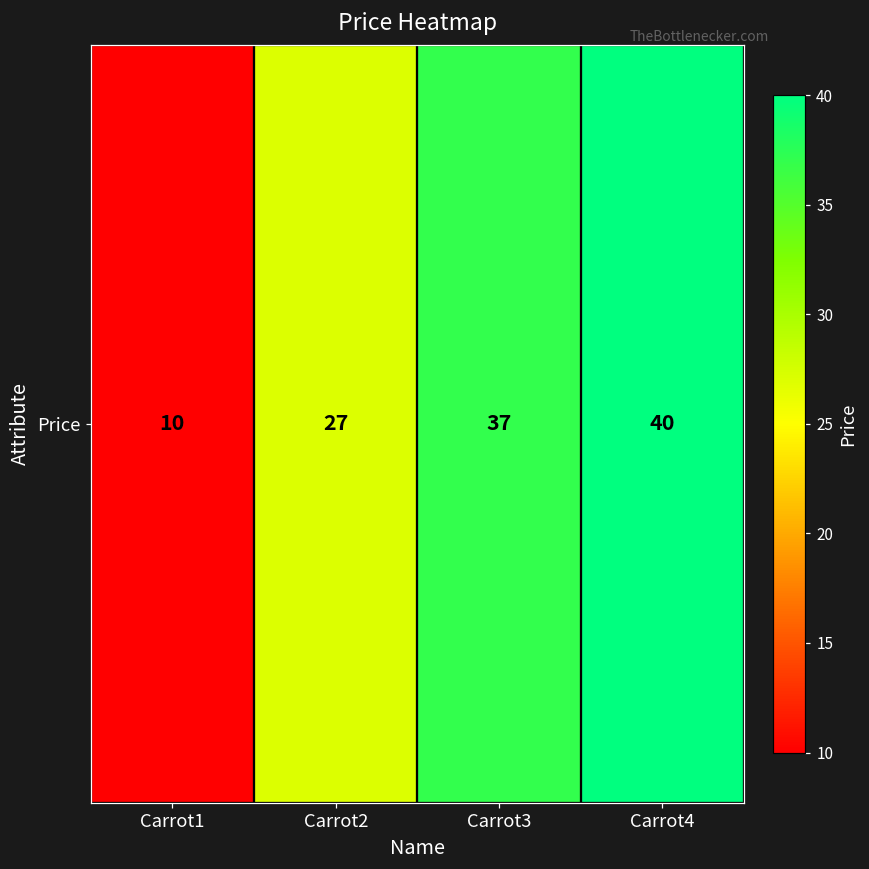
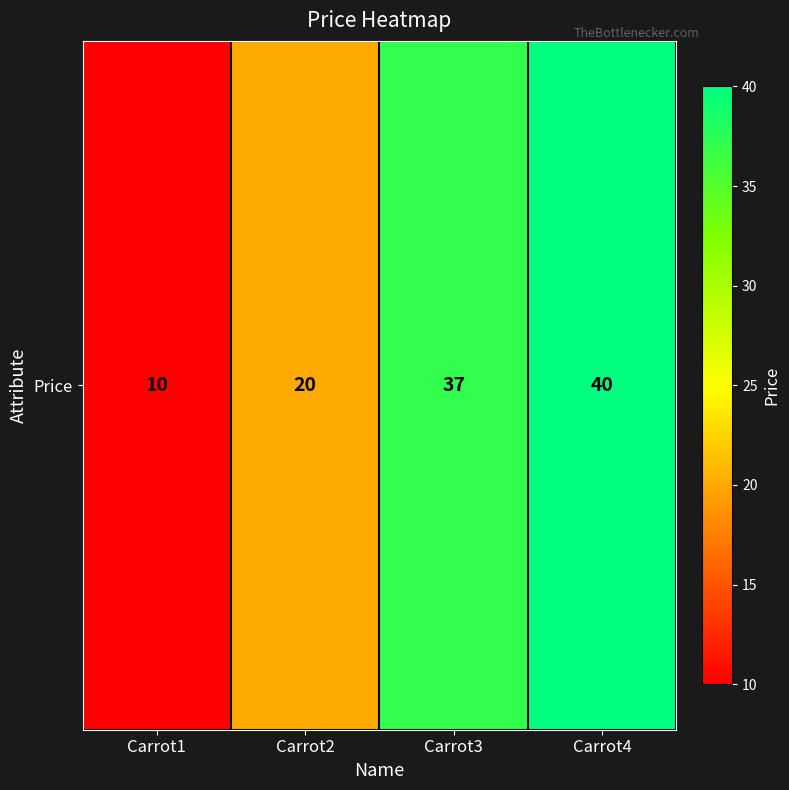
Price, Carrot2: 27 -> 20
